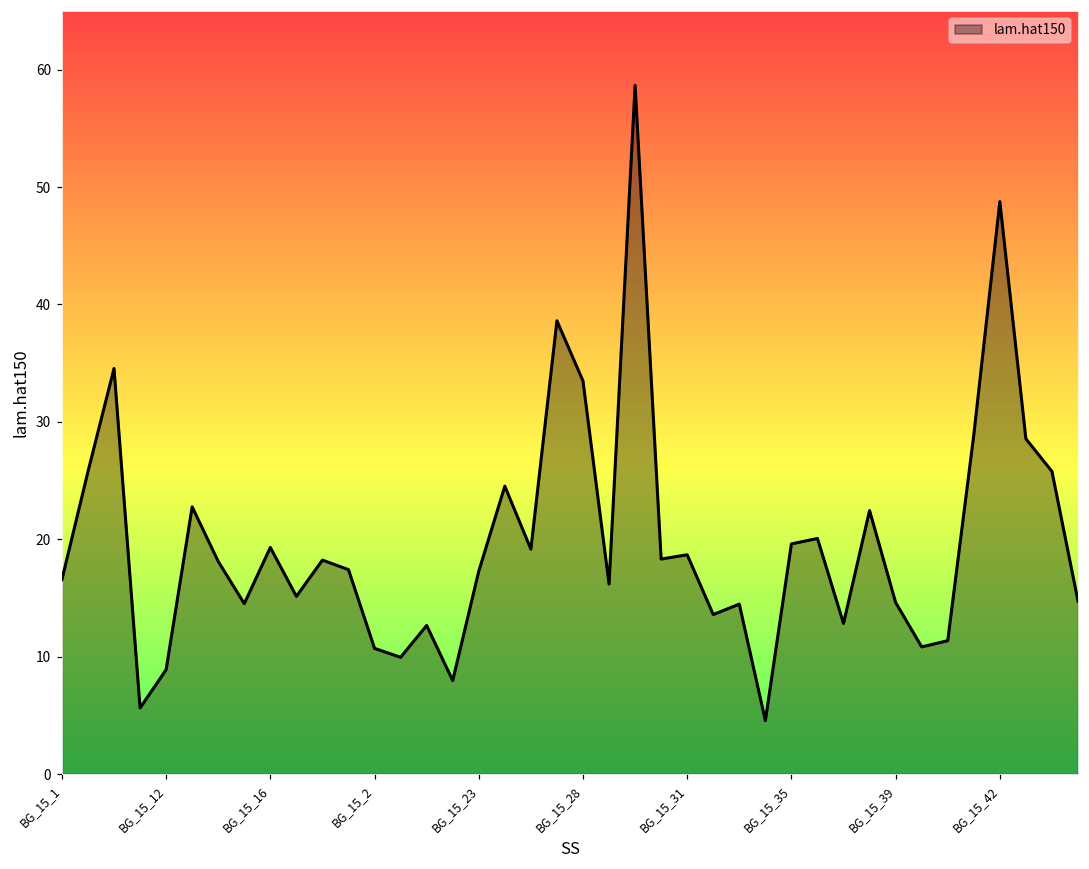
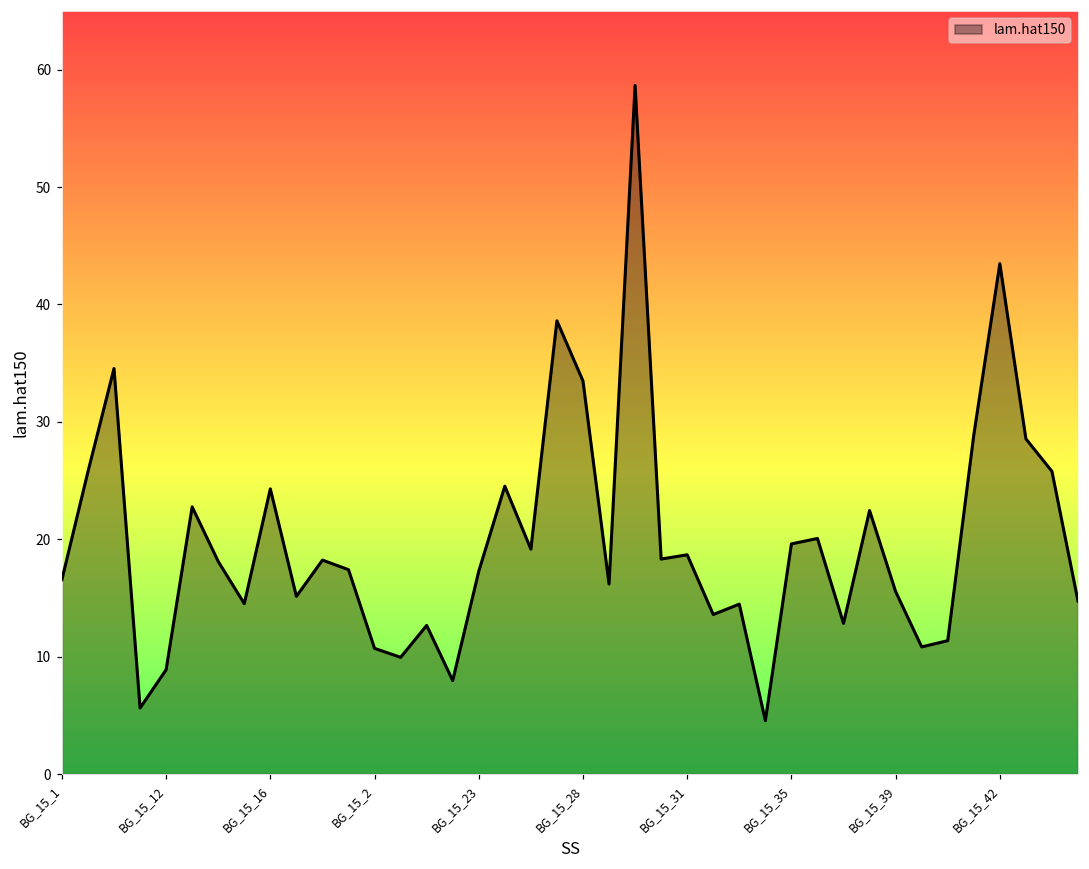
BG_15_16: 19.3 -> 24.3
BG_15_39: 14.6 -> 15.5
BG_15_42: 48.8 -> 43.5
